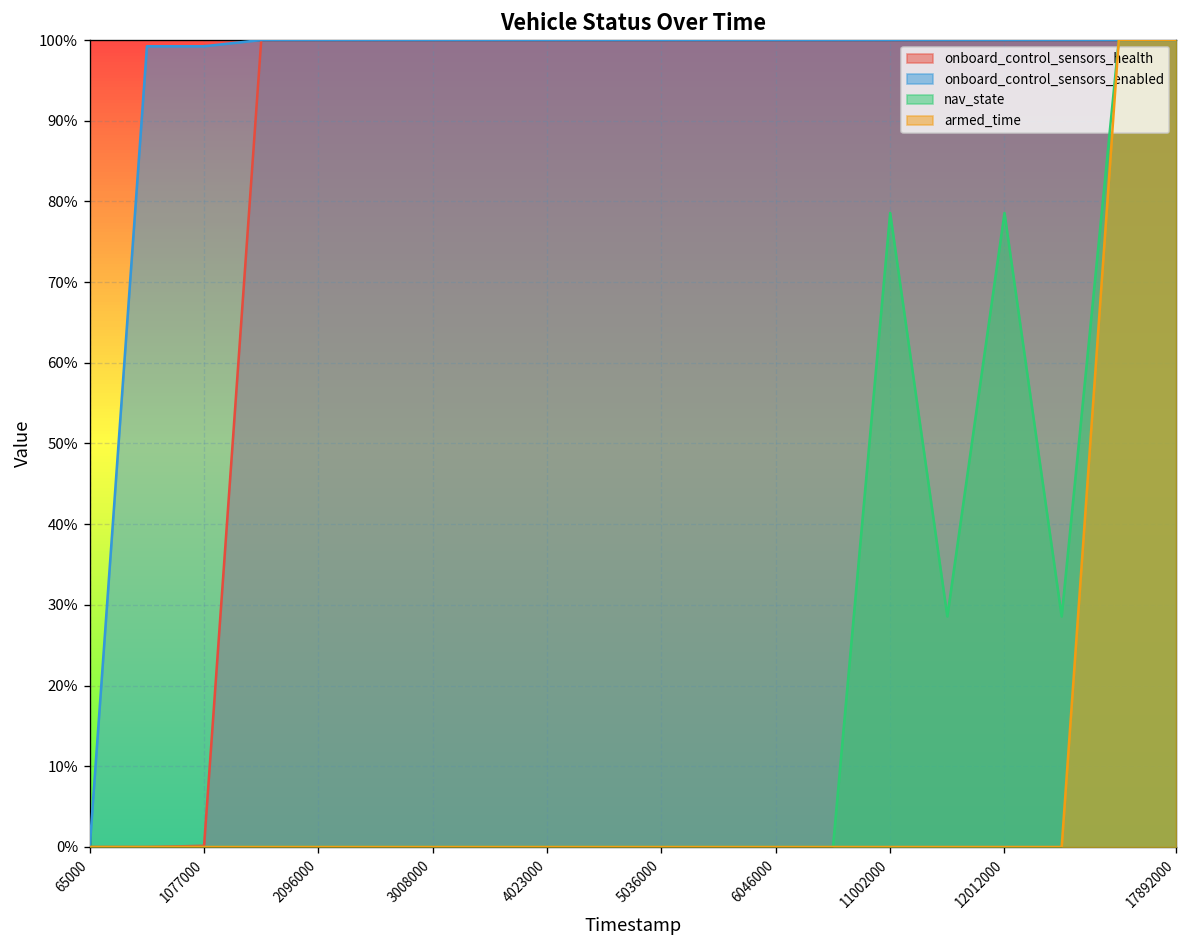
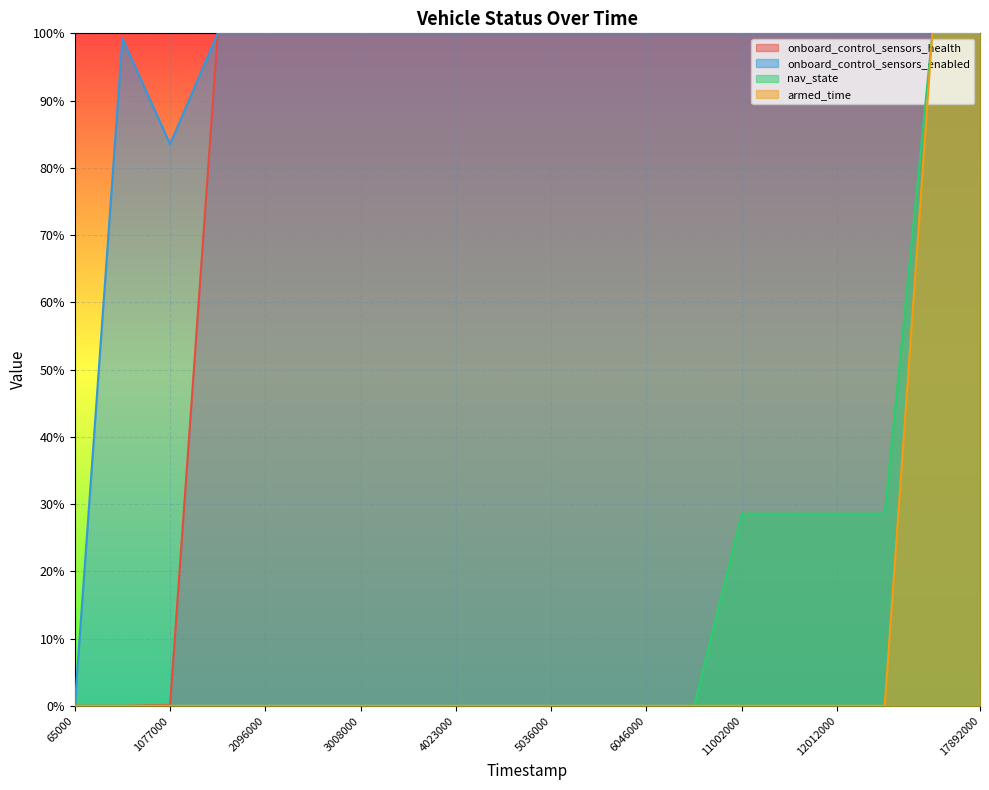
onboard_control_sensors_enabled, 1077000: 99% -> 84%
nav_state, 11002000: 79% -> 29%
nav_state, 12012000: 79% -> 29%
